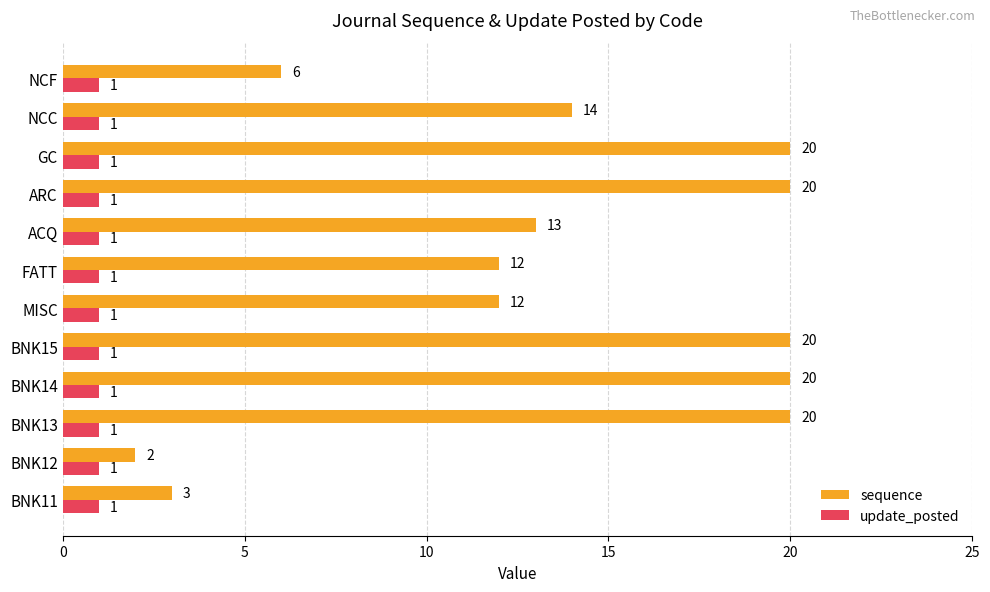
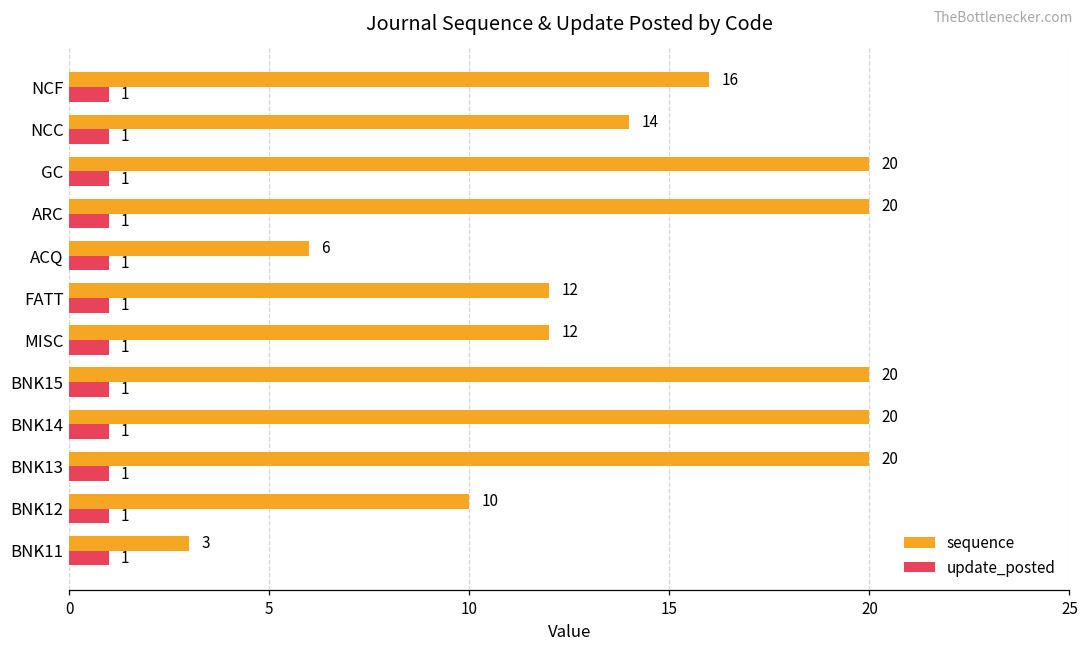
sequence, NCF: 6 -> 16
sequence, ACQ: 13 -> 6
sequence, BNK12: 2 -> 10
